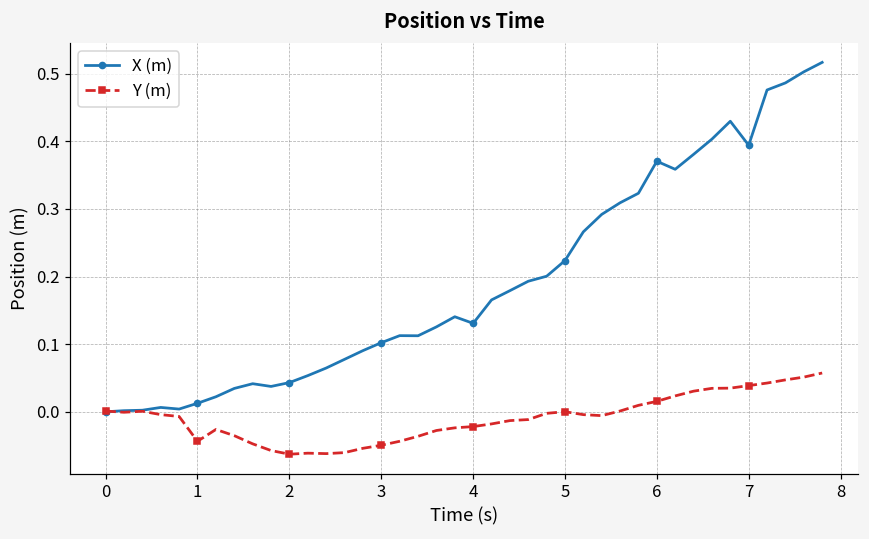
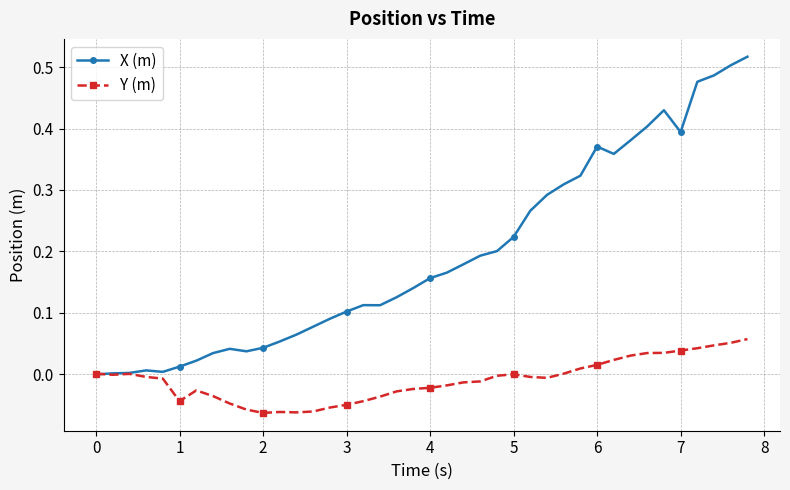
X (m), 4: 0.13 -> 0.16
